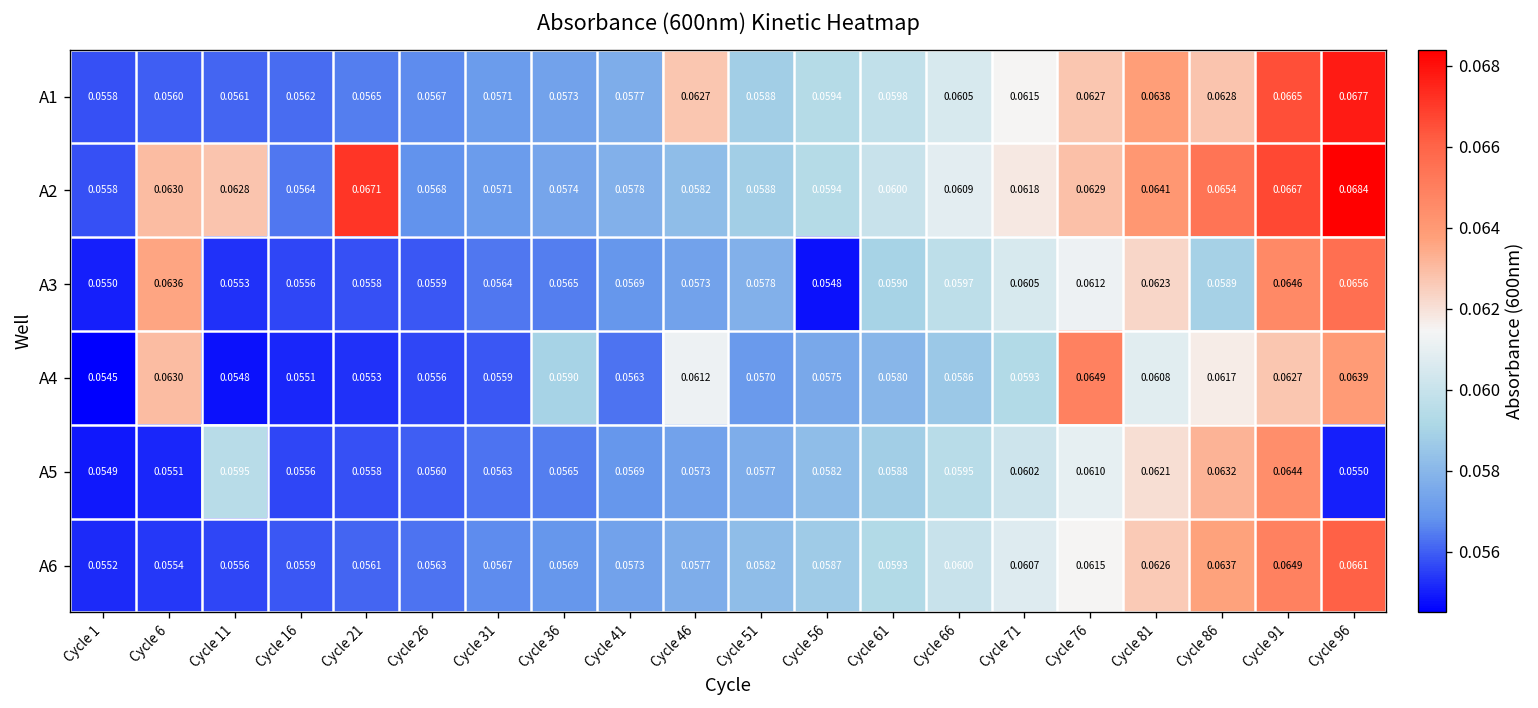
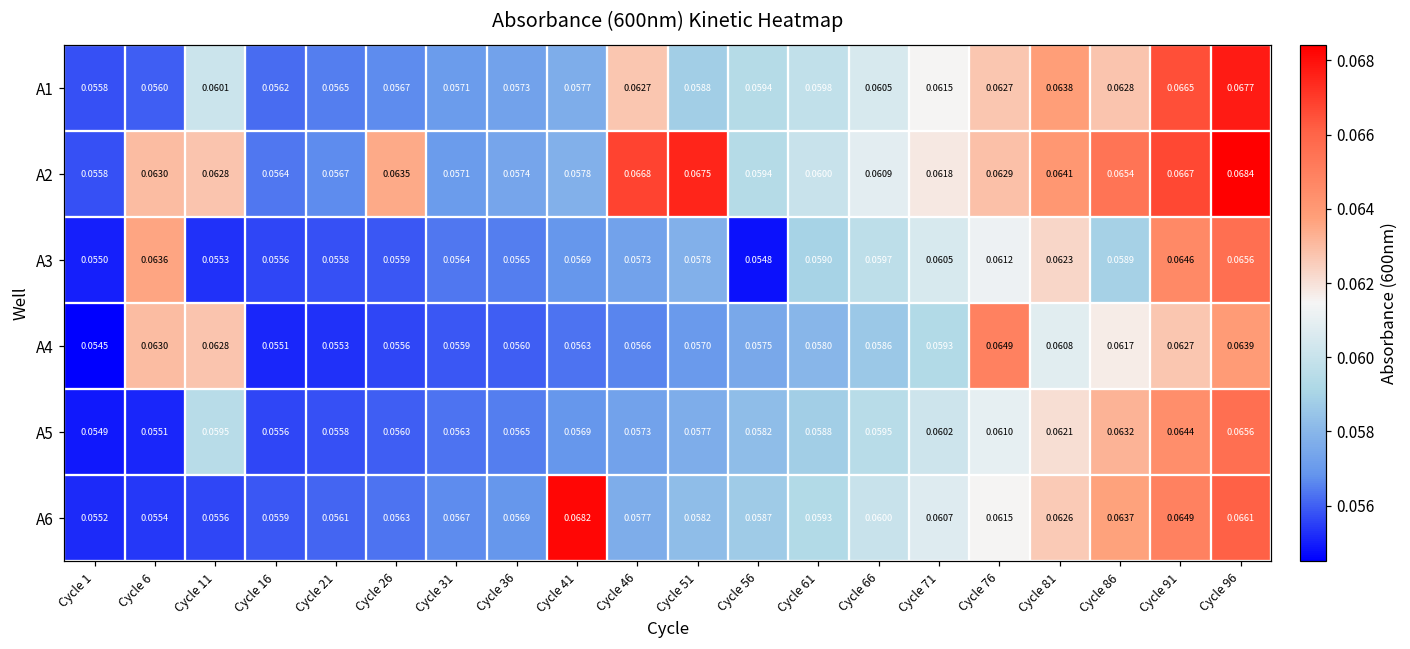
A1, Cycle 11: 0.0561 -> 0.0601
A2, Cycle 21: 0.0671 -> 0.0567
A2, Cycle 26: 0.0568 -> 0.0635
A2, Cycle 46: 0.0582 -> 0.0668
A2, Cycle 51: 0.0588 -> 0.0675
A4, Cycle 11: 0.0548 -> 0.0628
A4, Cycle 36: 0.0590 -> 0.0560
A4, Cycle 46: 0.0612 -> 0.0566
A5, Cycle 96: 0.0550 -> 0.0656
A6, Cycle 41: 0.0573 -> 0.0682
